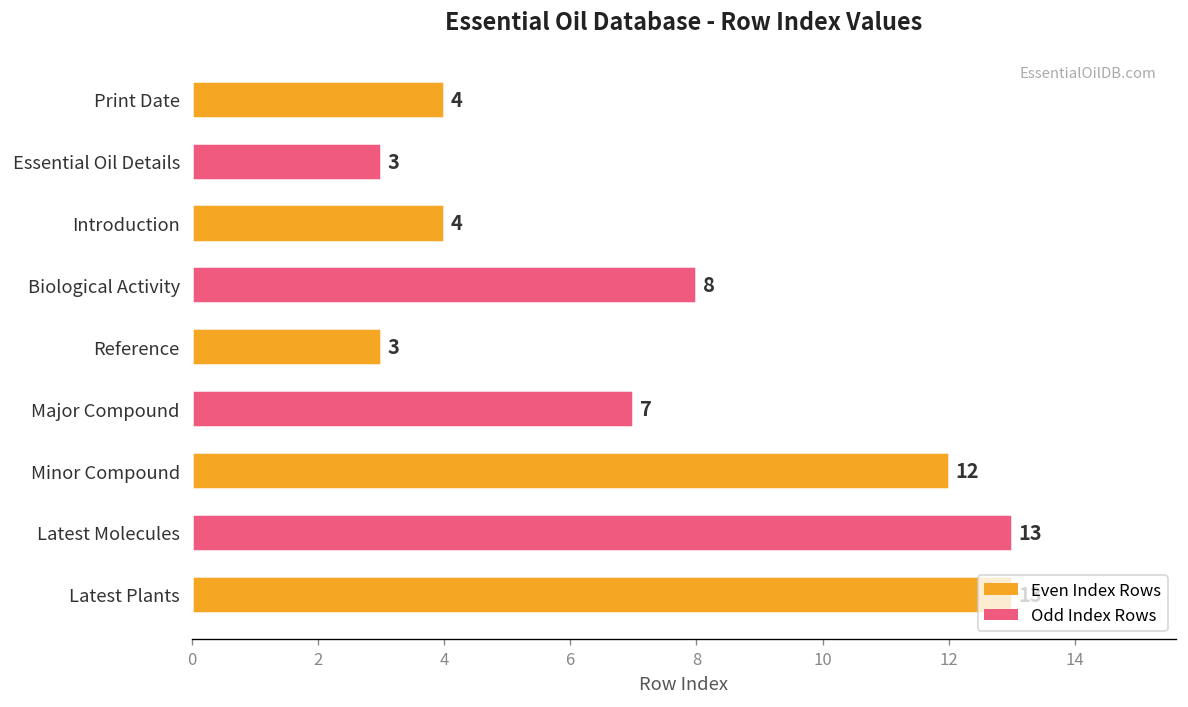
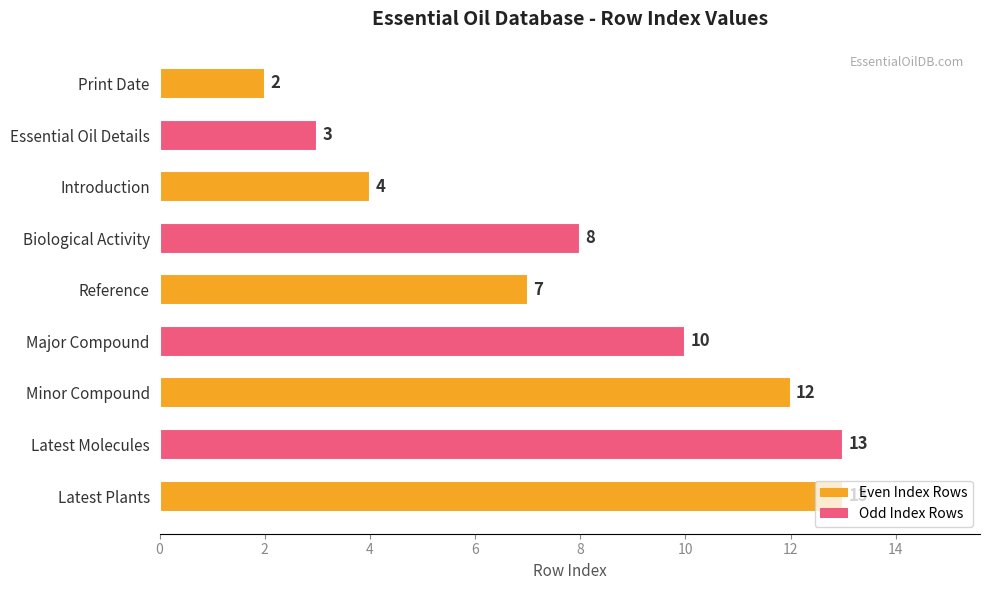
Print Date: 4 -> 2
Reference: 3 -> 7
Major Compound: 7 -> 10
